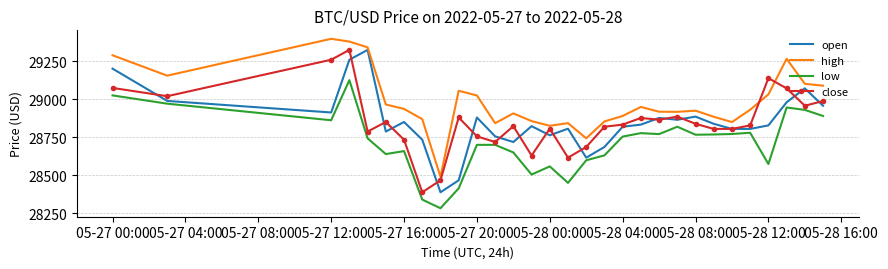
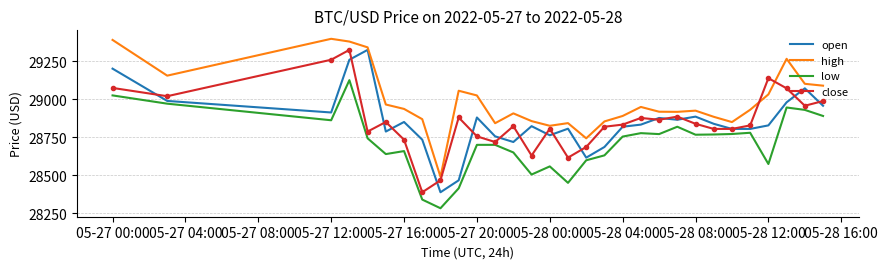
high, 05-27 00:00: 29290 -> 29390
